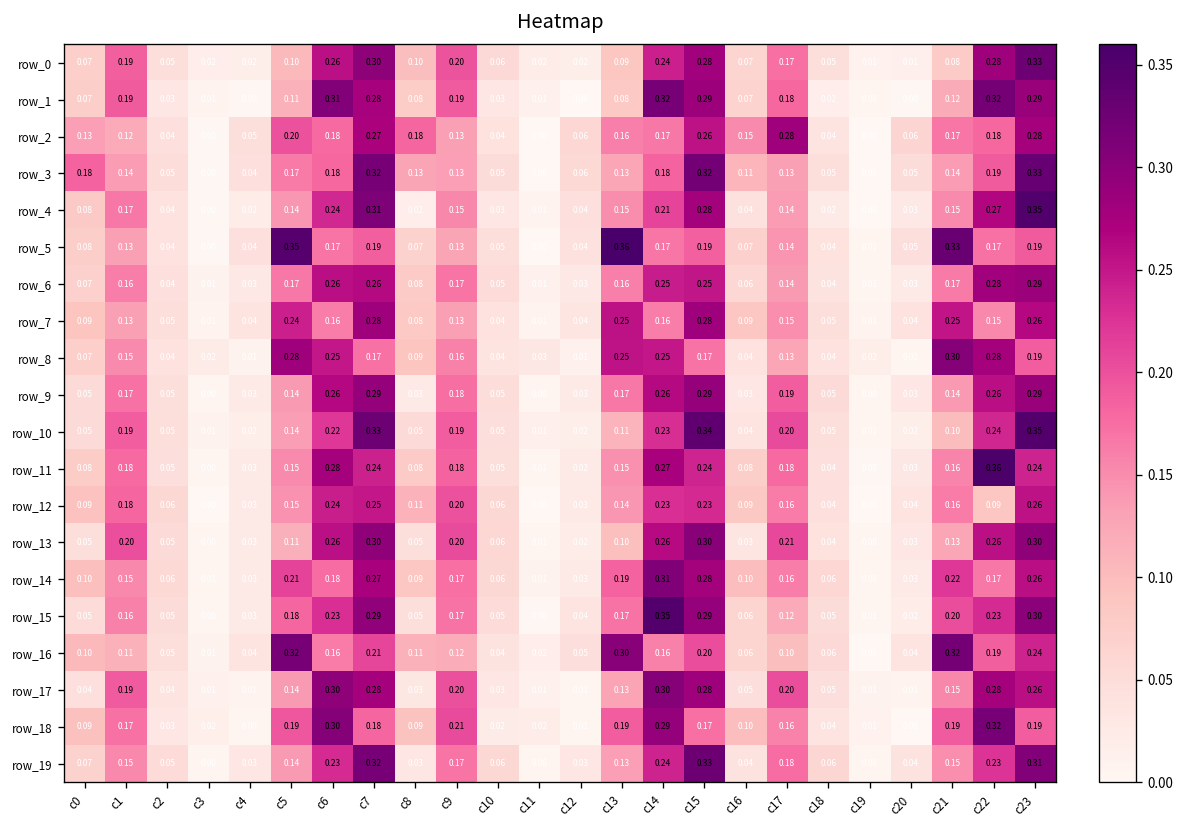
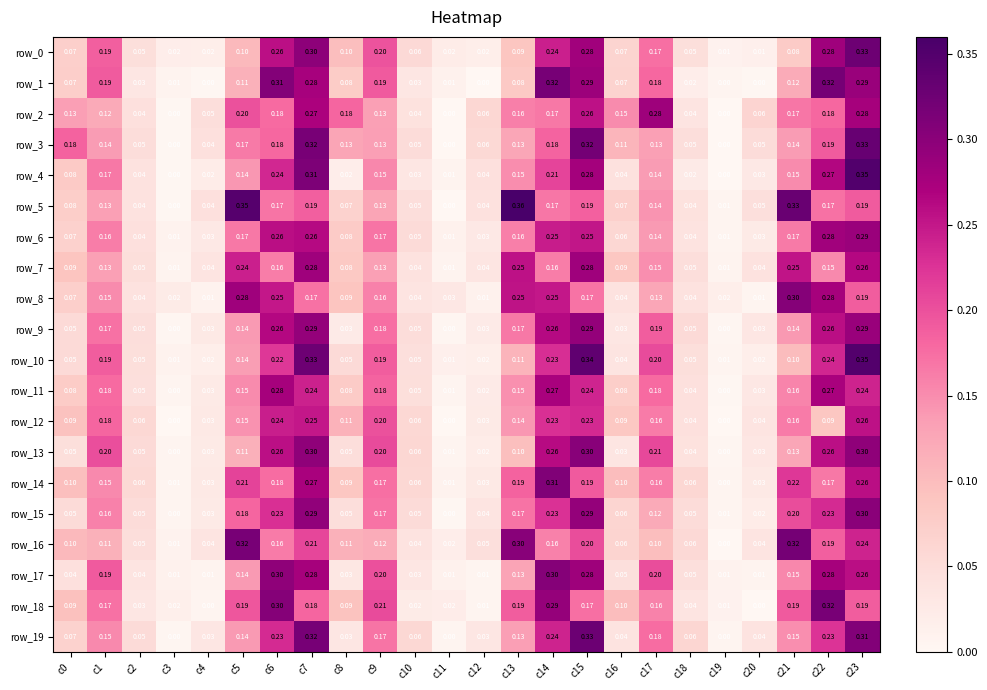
row_11, c22: 0.36 -> 0.27
row_14, c15: 0.28 -> 0.19
row_15, c14: 0.35 -> 0.23
